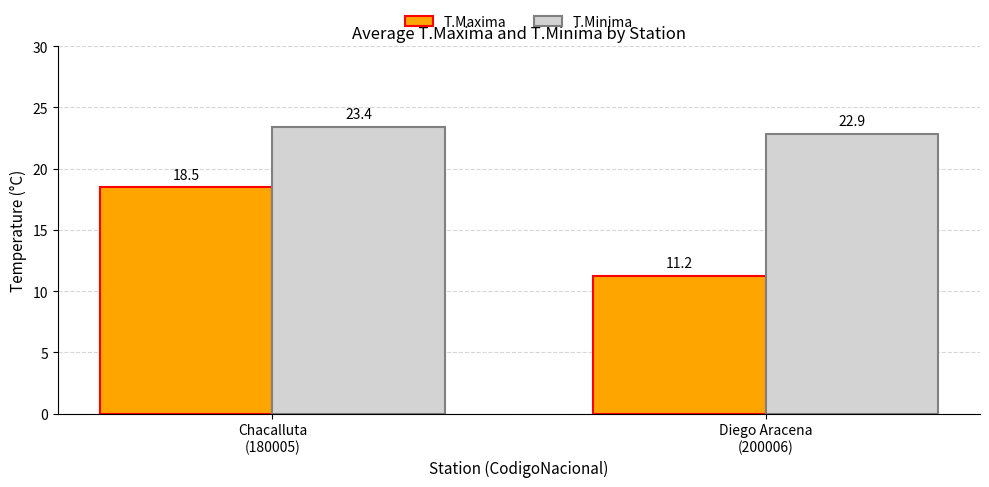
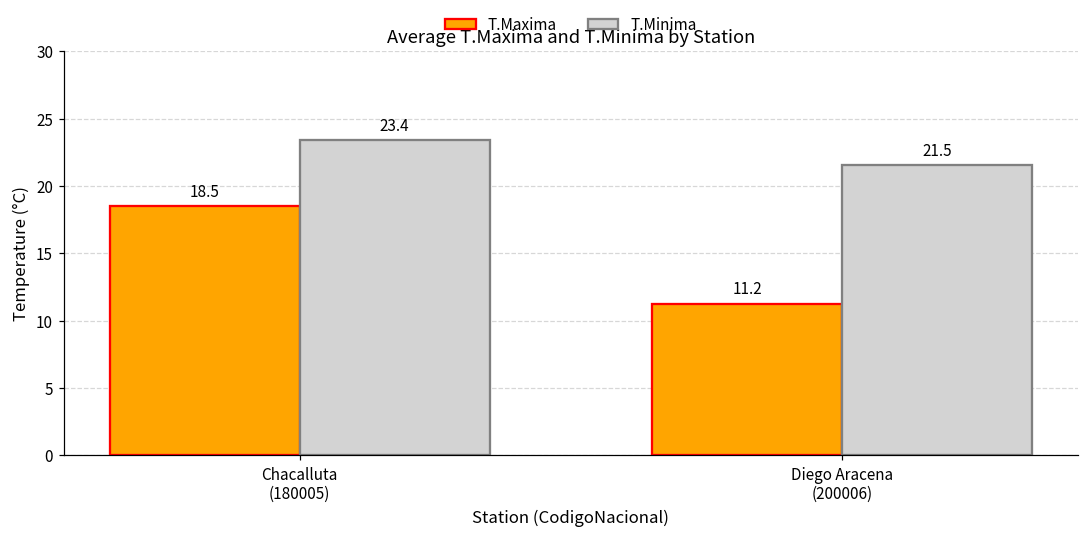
T.Minima, Diego Aracena (200006): 22.9 -> 21.5
